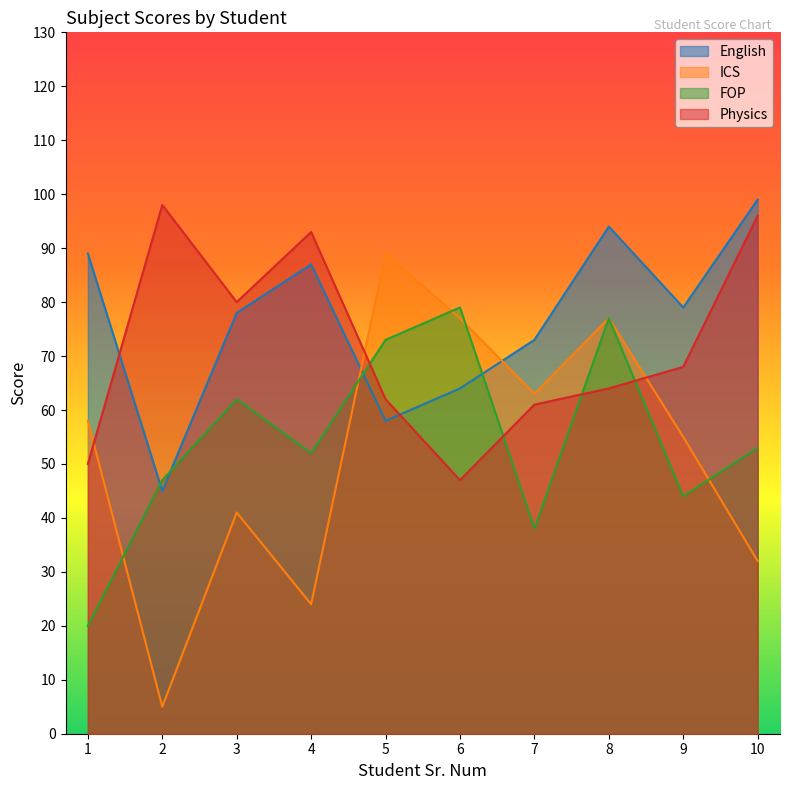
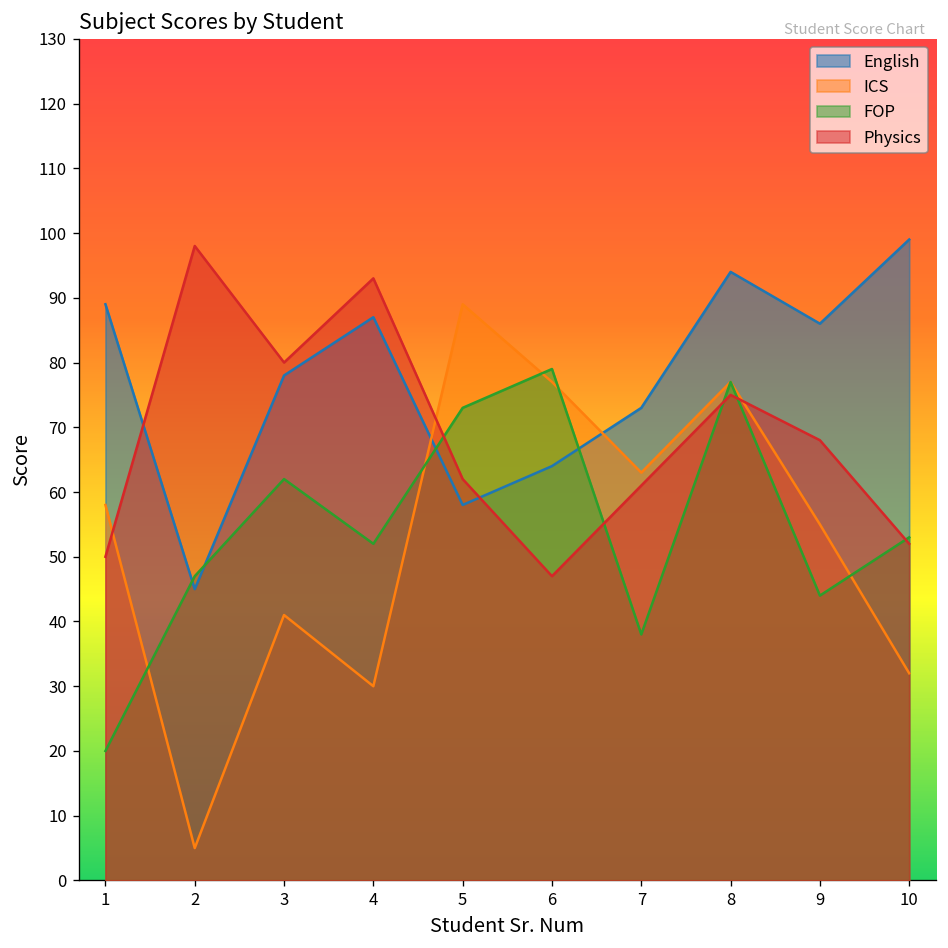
ICS, 4: 24 -> 30
Physics, 8: 64 -> 75
English, 9: 79 -> 86
Physics, 10: 96 -> 52
